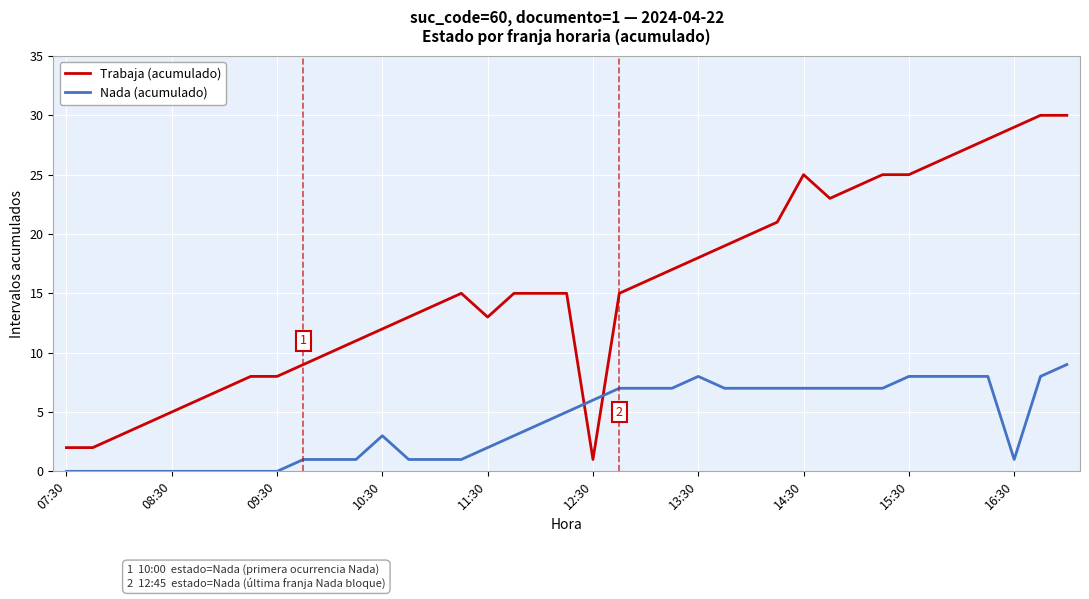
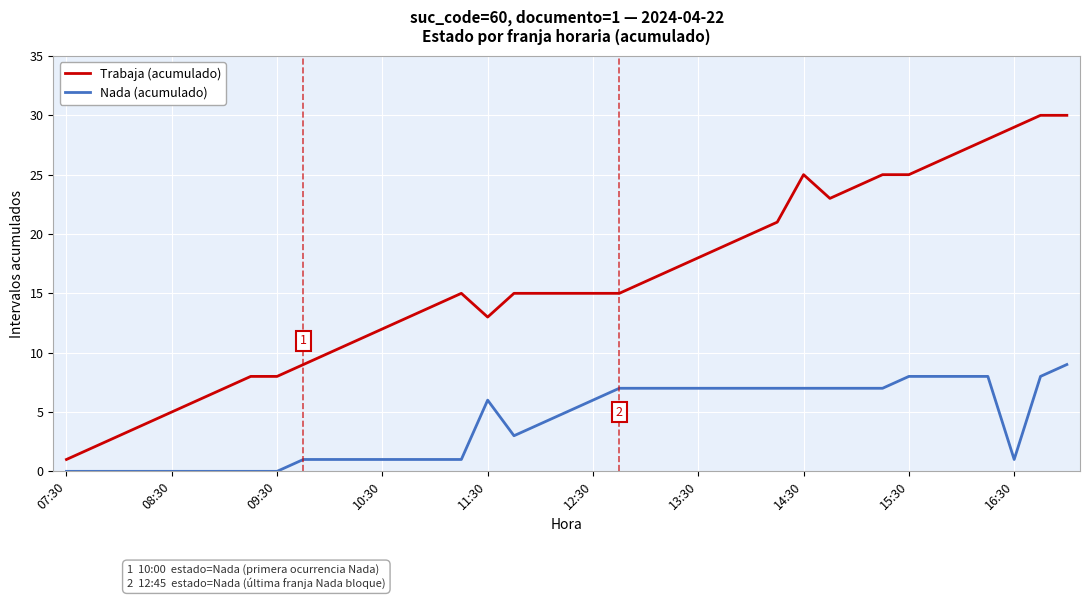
Trabaja (acumulado), 07:30: 2 -> 1
Nada (acumulado), 10:30: 3 -> 1
Nada (acumulado), 11:30: 2 -> 6
Trabaja (acumulado), 12:30: 1 -> 15
Nada (acumulado), 13:30: 8 -> 7
